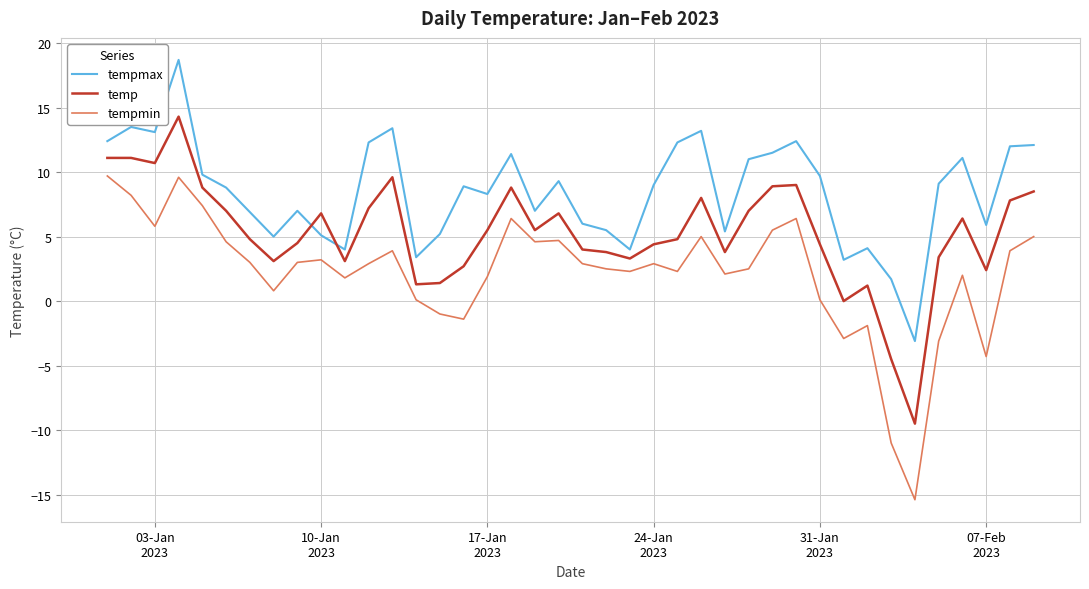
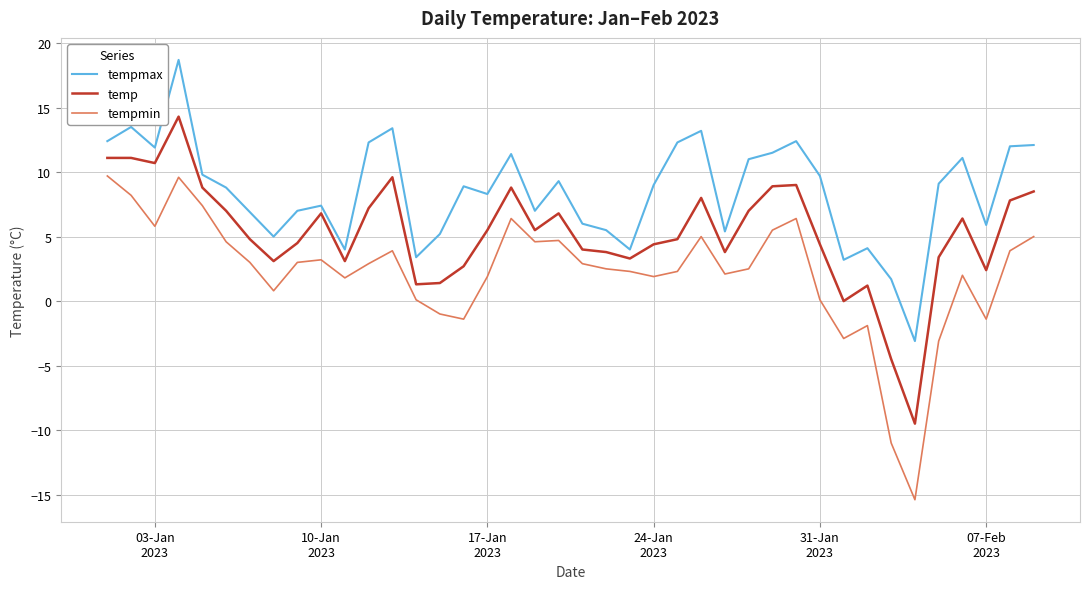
tempmax, 03-Jan 2023: 13.1 -> 11.9
tempmax, 10-Jan 2023: 5.1 -> 7.4
tempmin, 24-Jan 2023: 2.9 -> 1.9
tempmin, 07-Feb 2023: -4.3 -> -1.4
